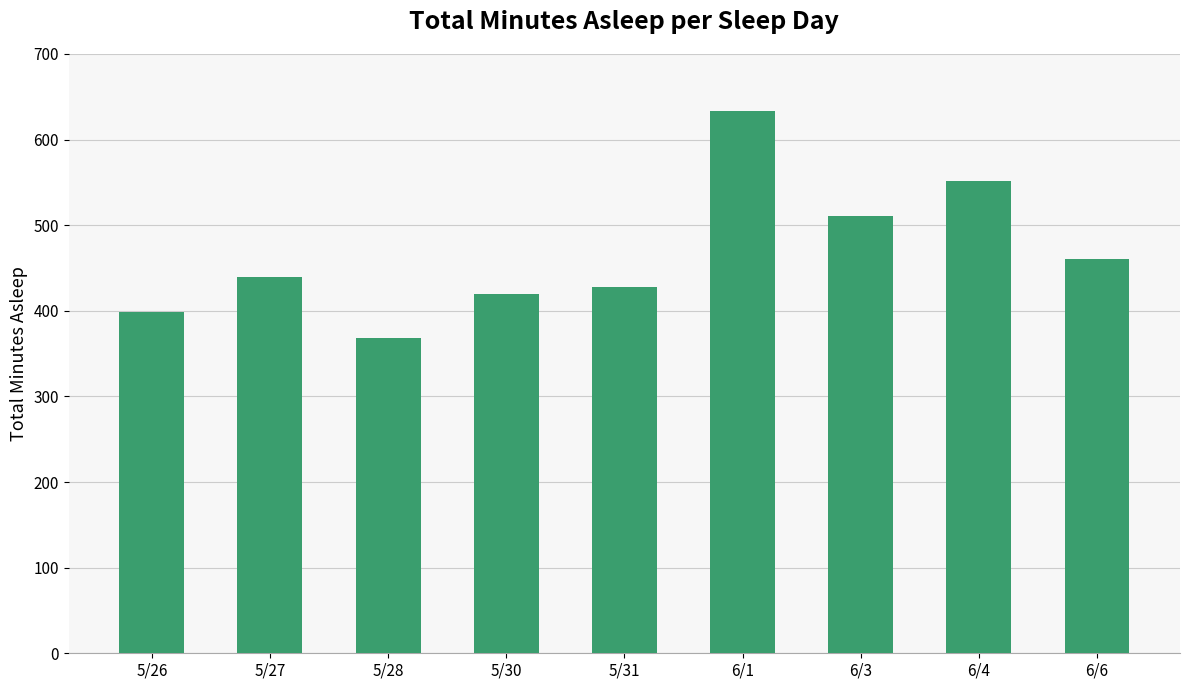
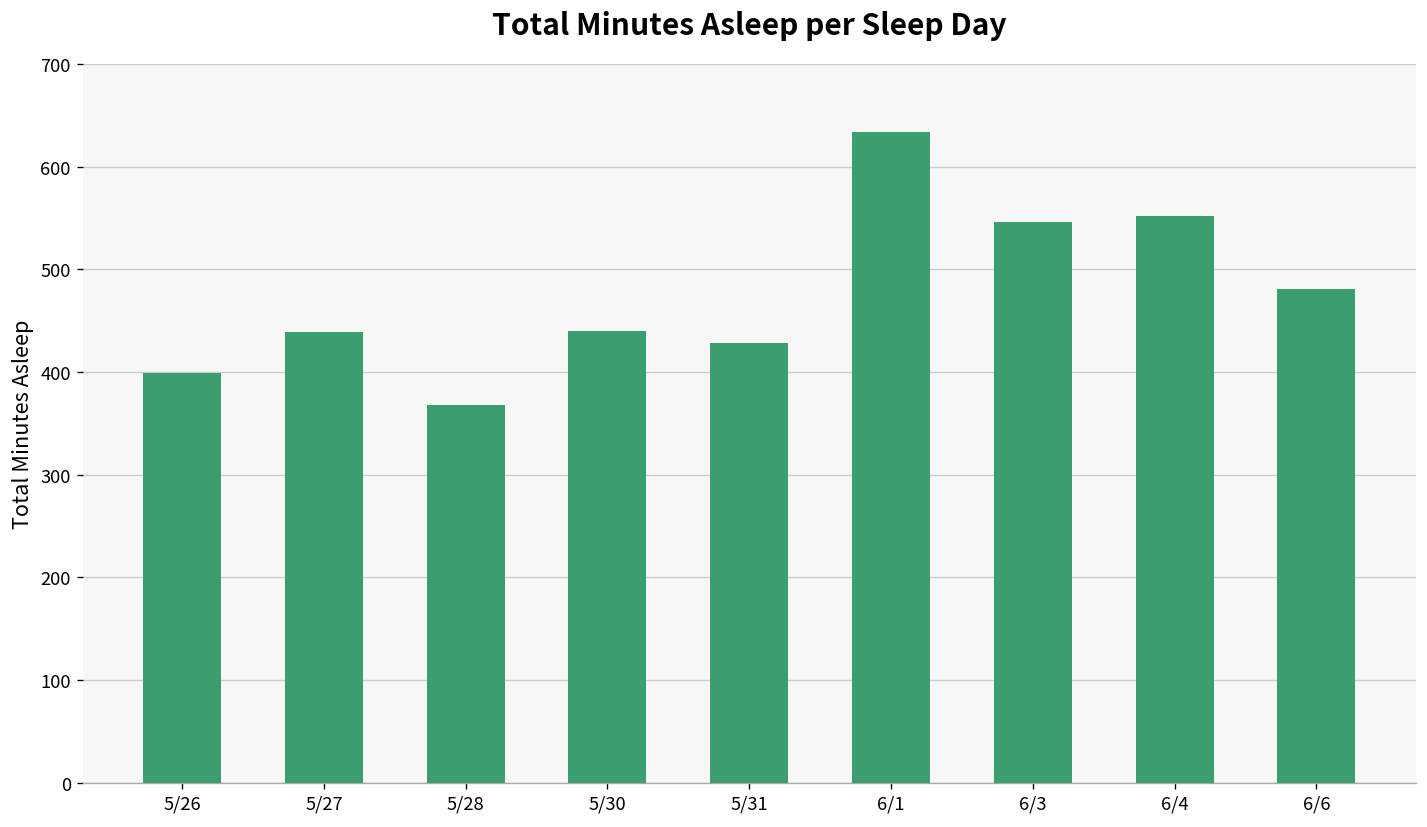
5/30: 420 -> 440
6/3: 510 -> 550
6/6: 460 -> 480
